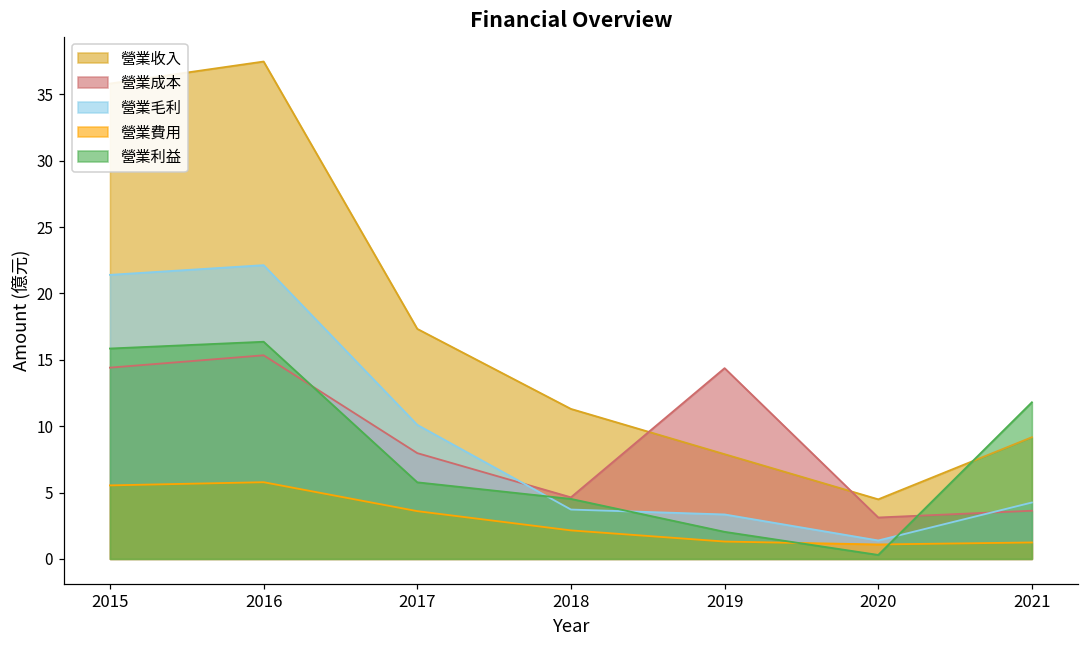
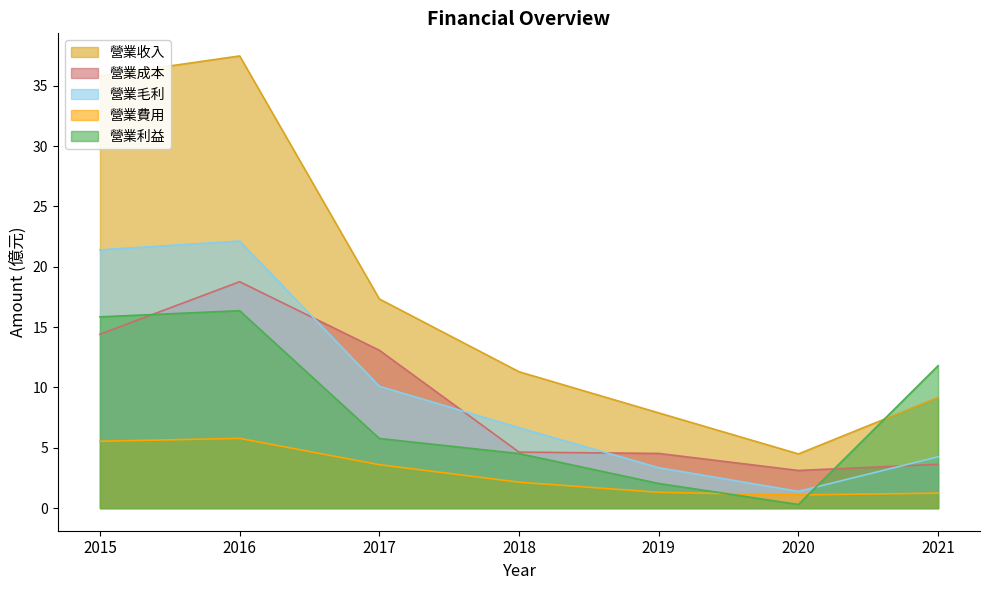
營業成本, 2016: 15.3 -> 18.8
營業成本, 2017: 8.0 -> 13.1
營業毛利, 2018: 3.7 -> 6.7
營業成本, 2019: 14.4 -> 4.5
